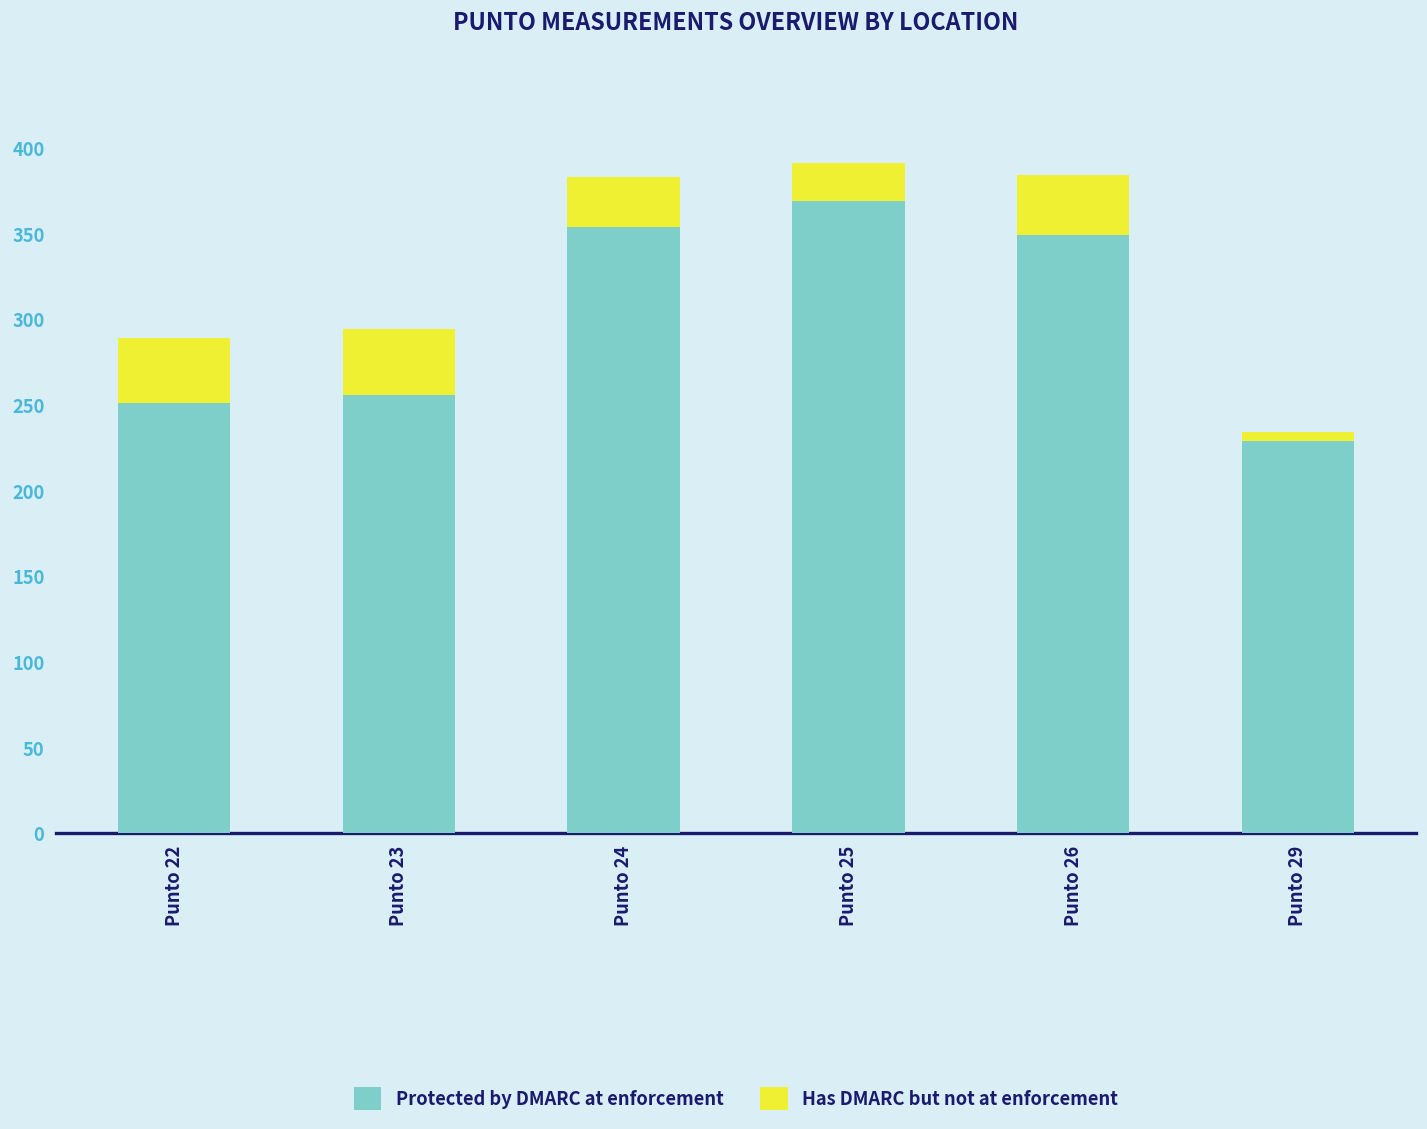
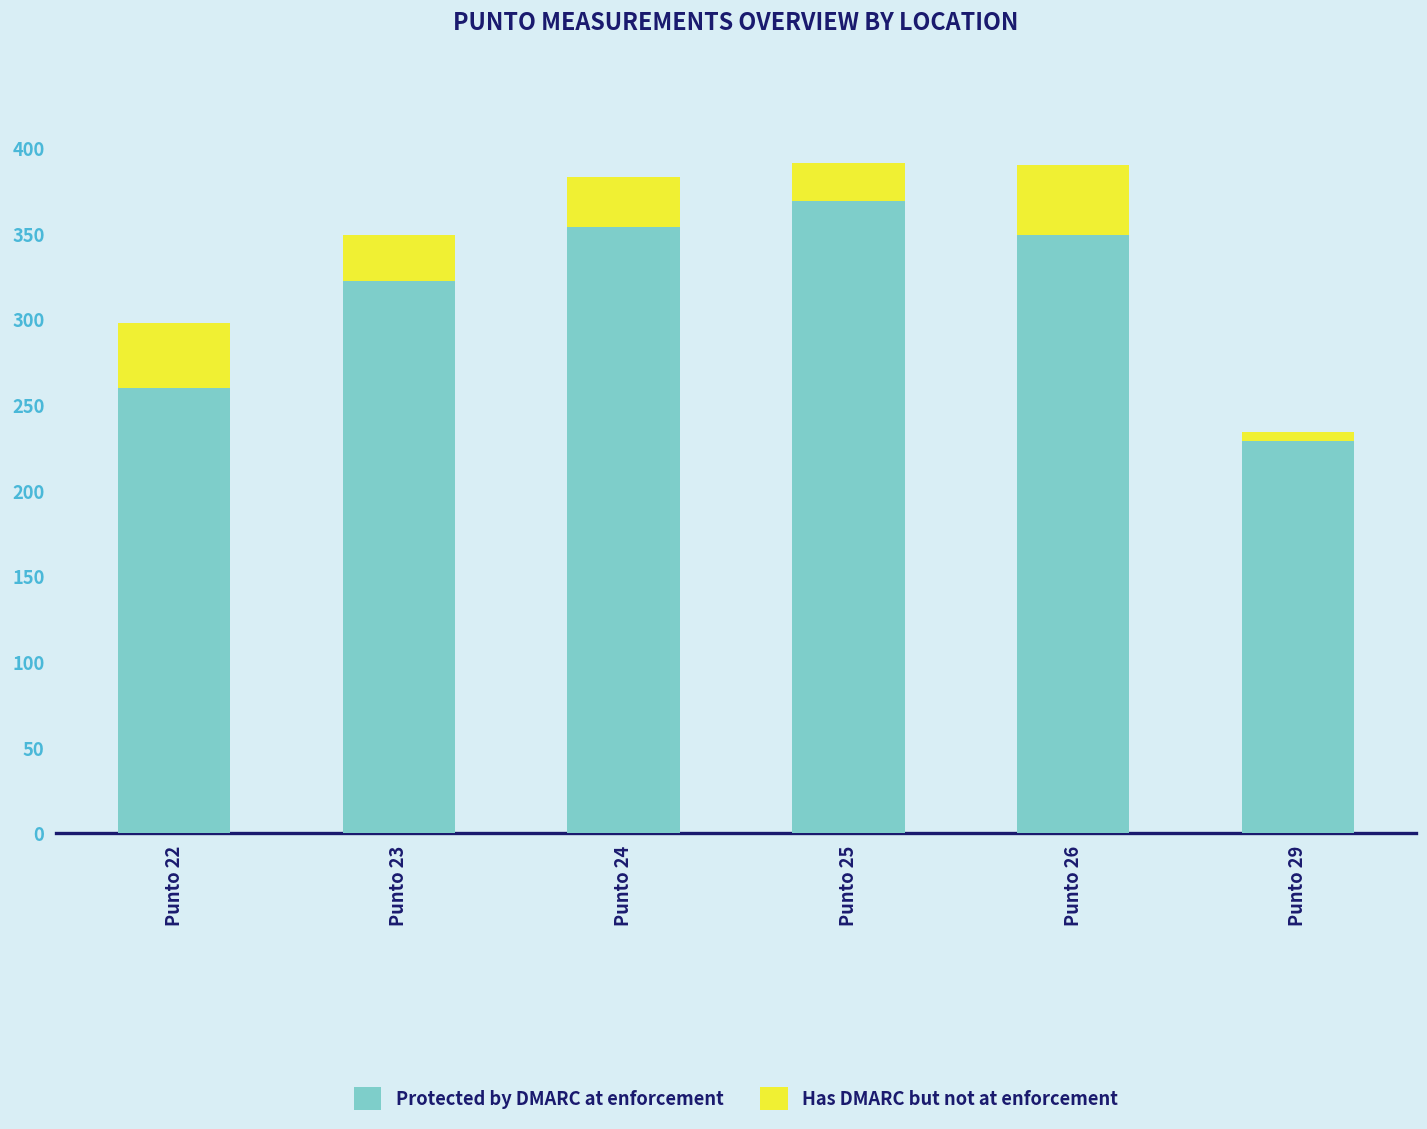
Protected by DMARC at enforcement, Punto 22: 251 -> 260
Protected by DMARC at enforcement, Punto 23: 256 -> 322
Has DMARC but not at enforcement, Punto 23: 38 -> 27
Has DMARC but not at enforcement, Punto 26: 35 -> 41
